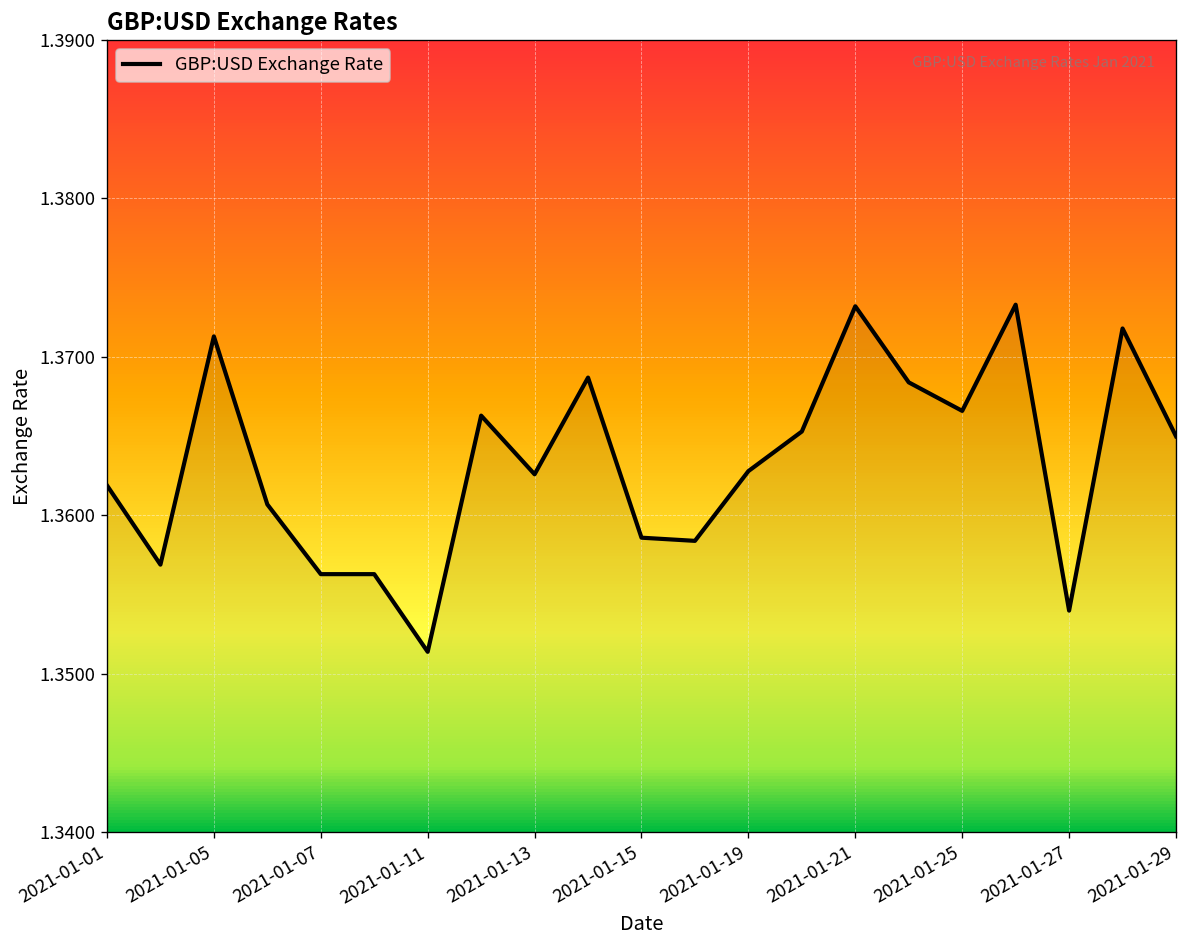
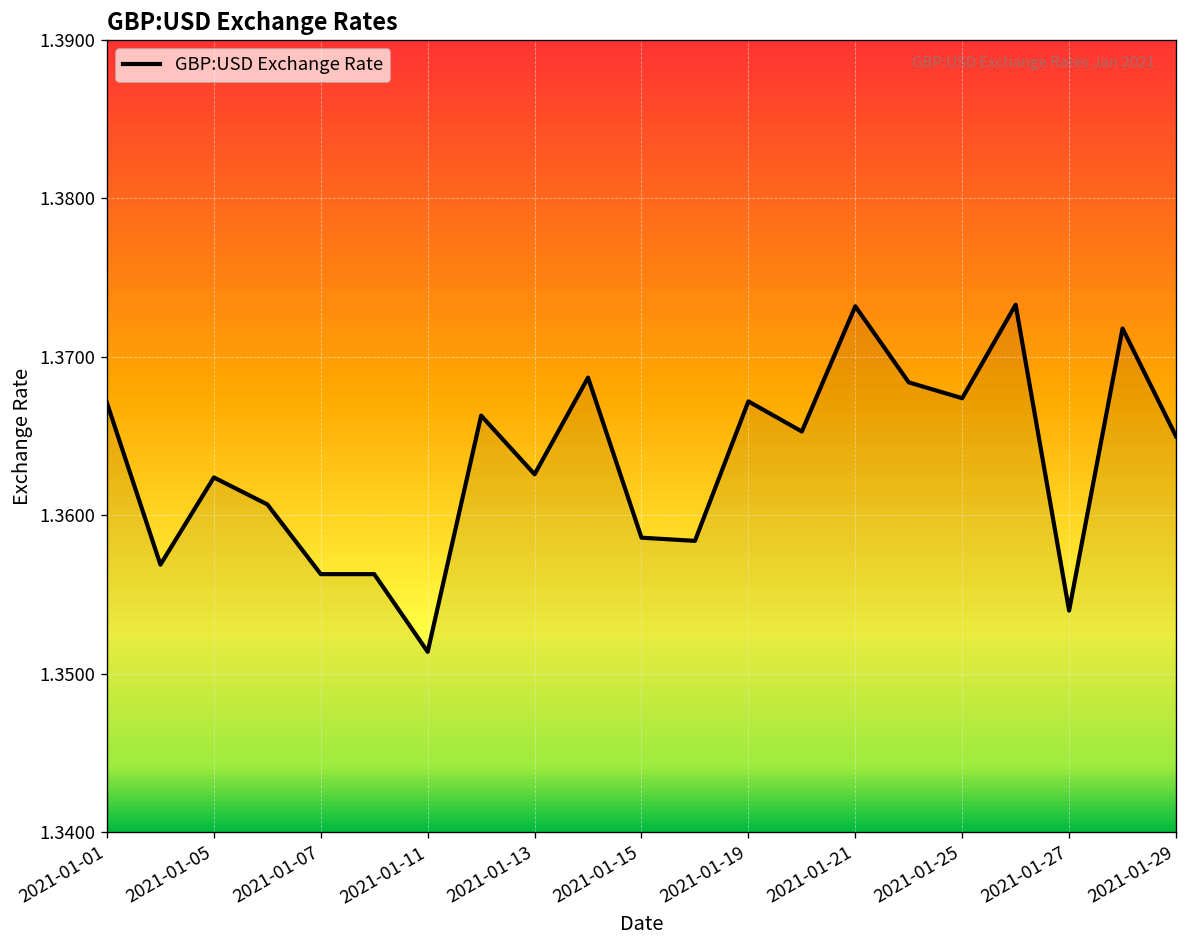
2021-01-01: 1.3619 -> 1.3671
2021-01-05: 1.3713 -> 1.3624
2021-01-19: 1.3628 -> 1.3672
2021-01-25: 1.3666 -> 1.3674
